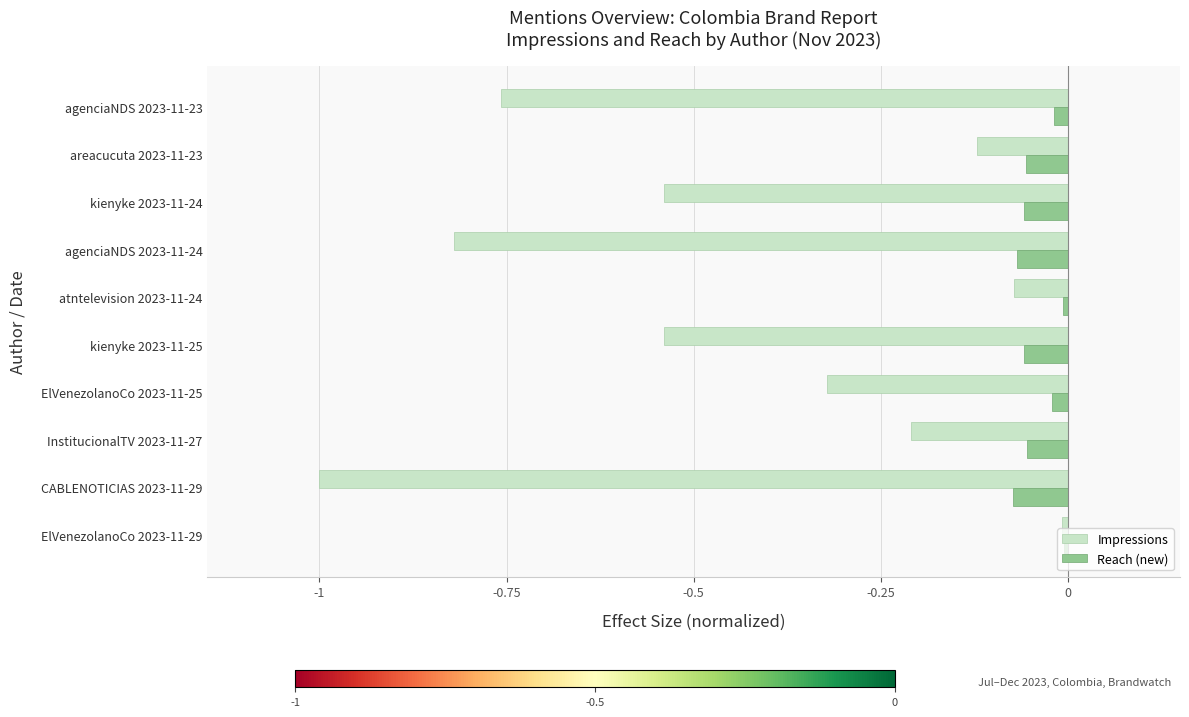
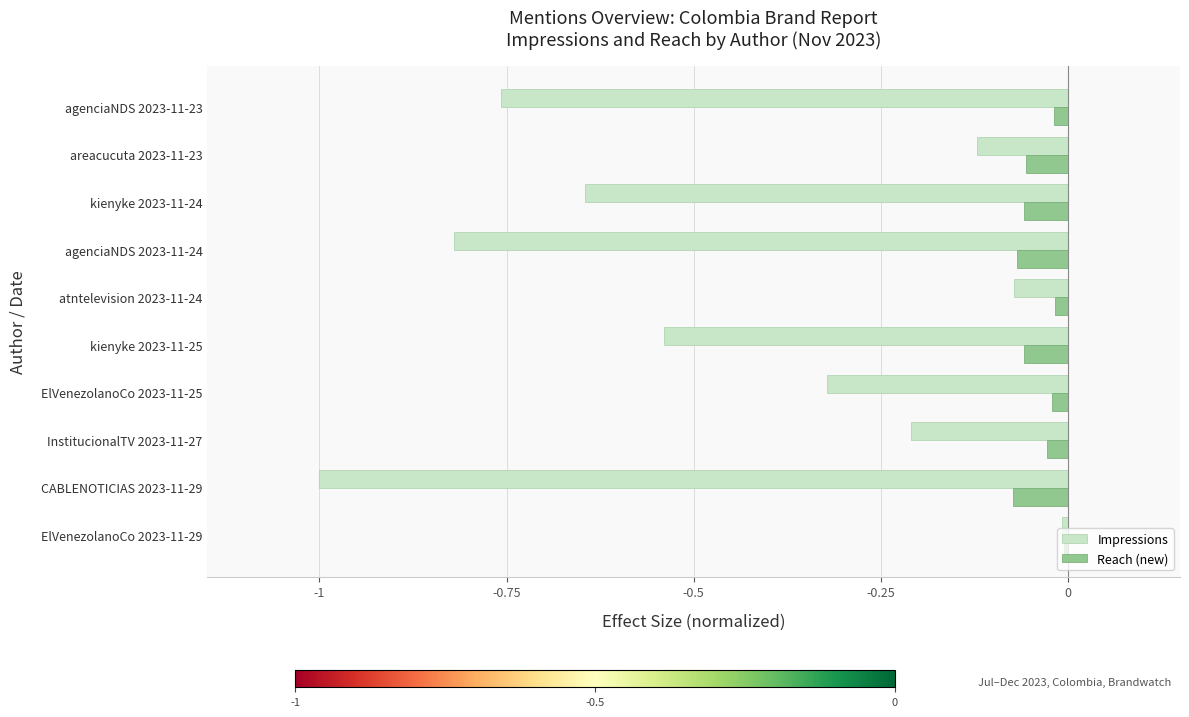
Impressions, kienyke 2023-11-24: -0.54 -> -0.64
Reach (new), atntelevision 2023-11-24: -0.01 -> -0.02
Reach (new), InstitucionalTV 2023-11-27: -0.05 -> -0.03
